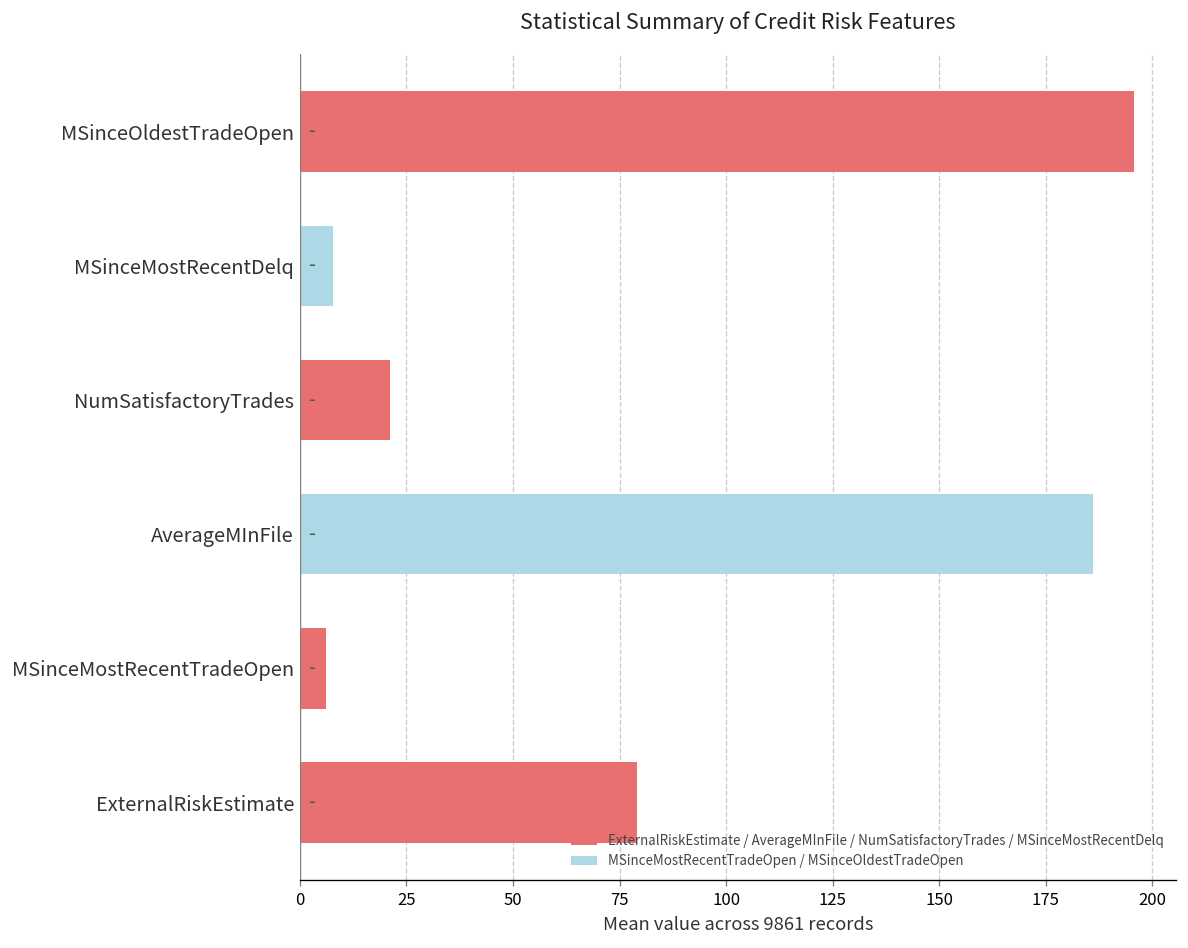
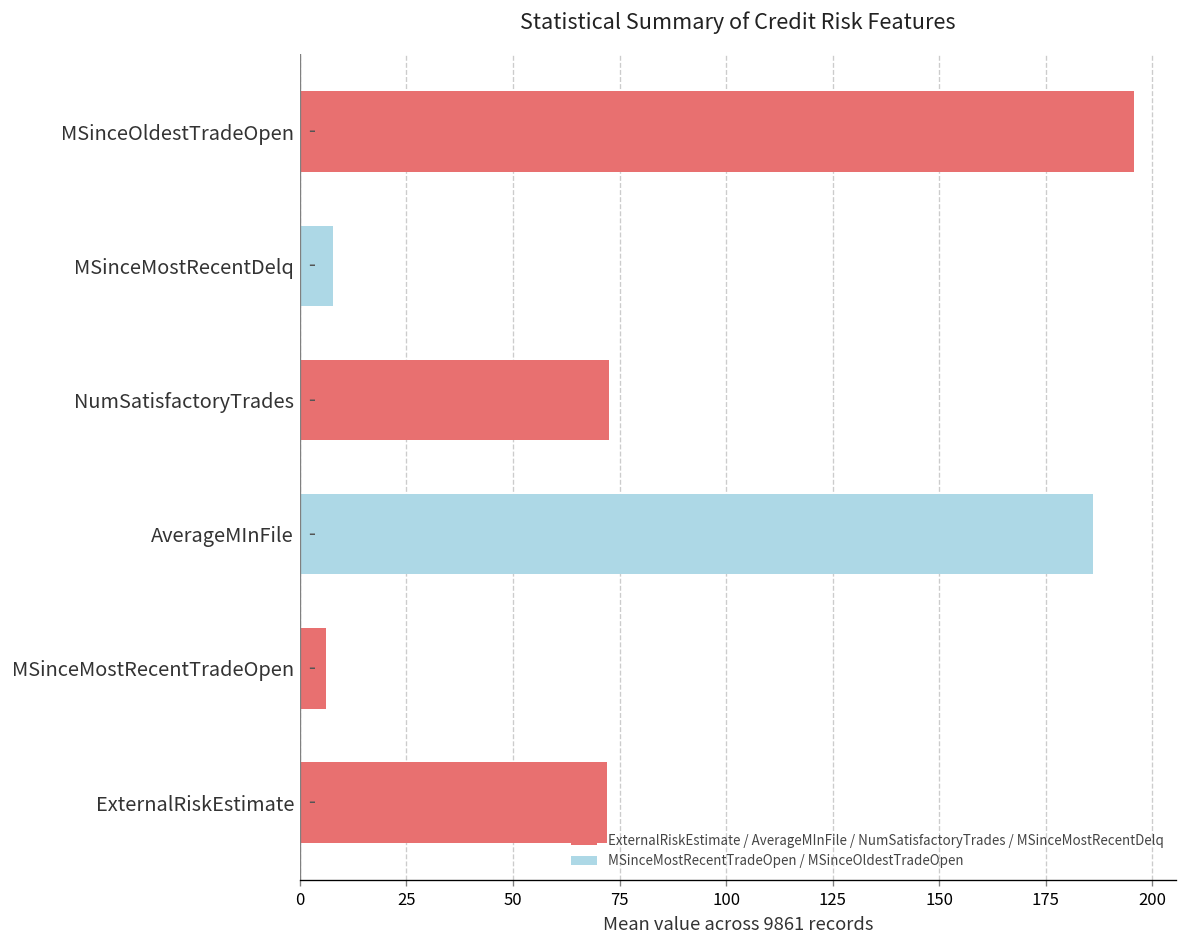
NumSatisfactoryTrades: 21 -> 73
ExternalRiskEstimate: 79 -> 72
